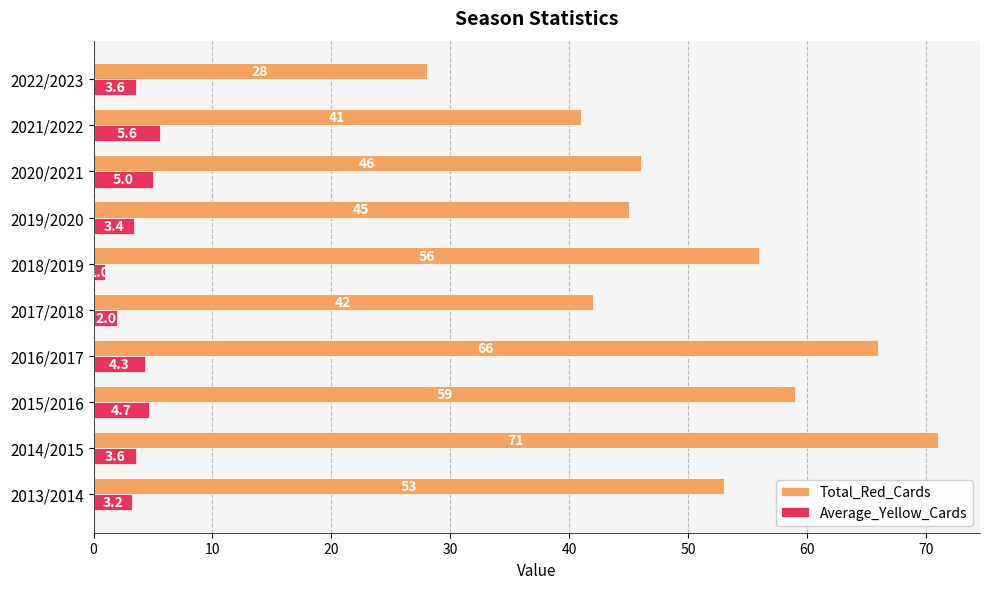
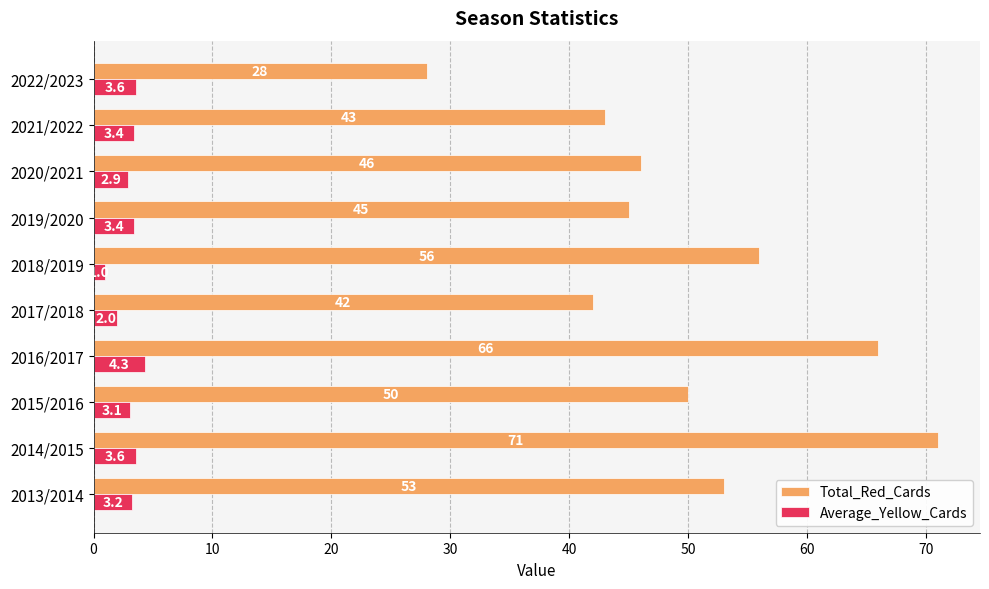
Total_Red_Cards, 2021/2022: 41 -> 43
Average_Yellow_Cards, 2021/2022: 5.6 -> 3.4
Average_Yellow_Cards, 2020/2021: 5.0 -> 2.9
Total_Red_Cards, 2015/2016: 59 -> 50
Average_Yellow_Cards, 2015/2016: 4.7 -> 3.1
